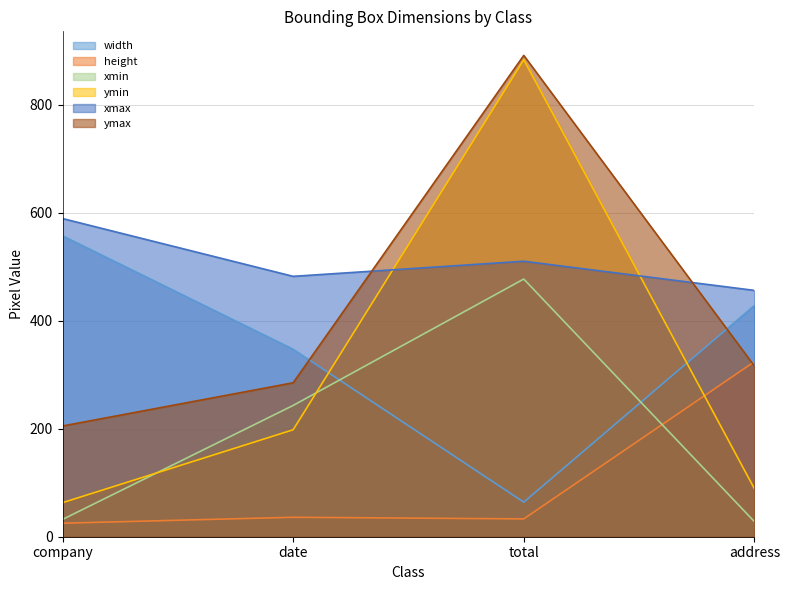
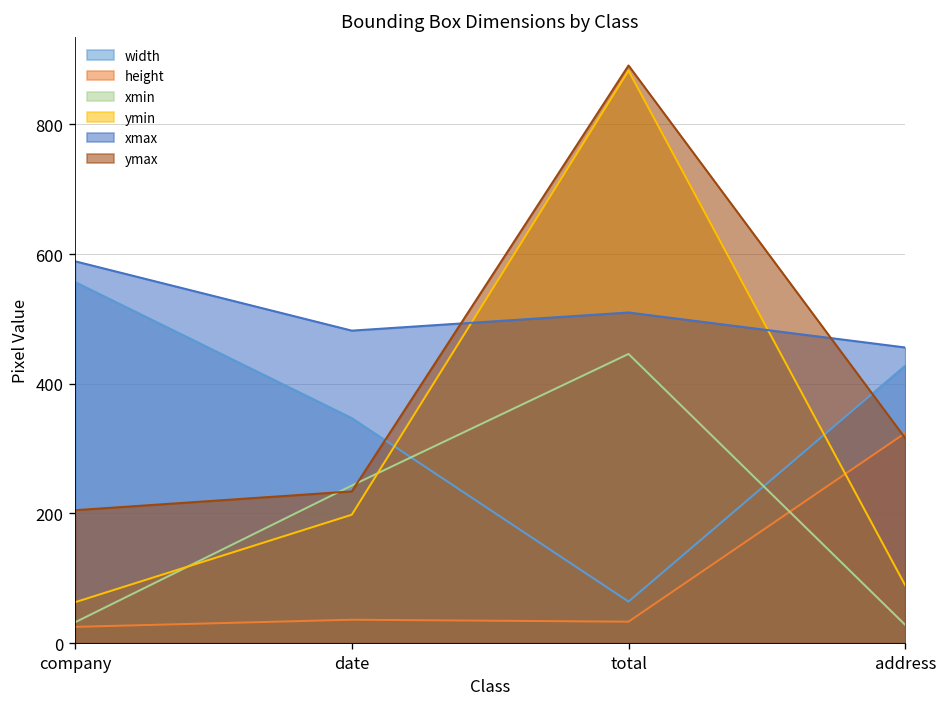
ymax, date: 290 -> 230
xmin, total: 480 -> 450
